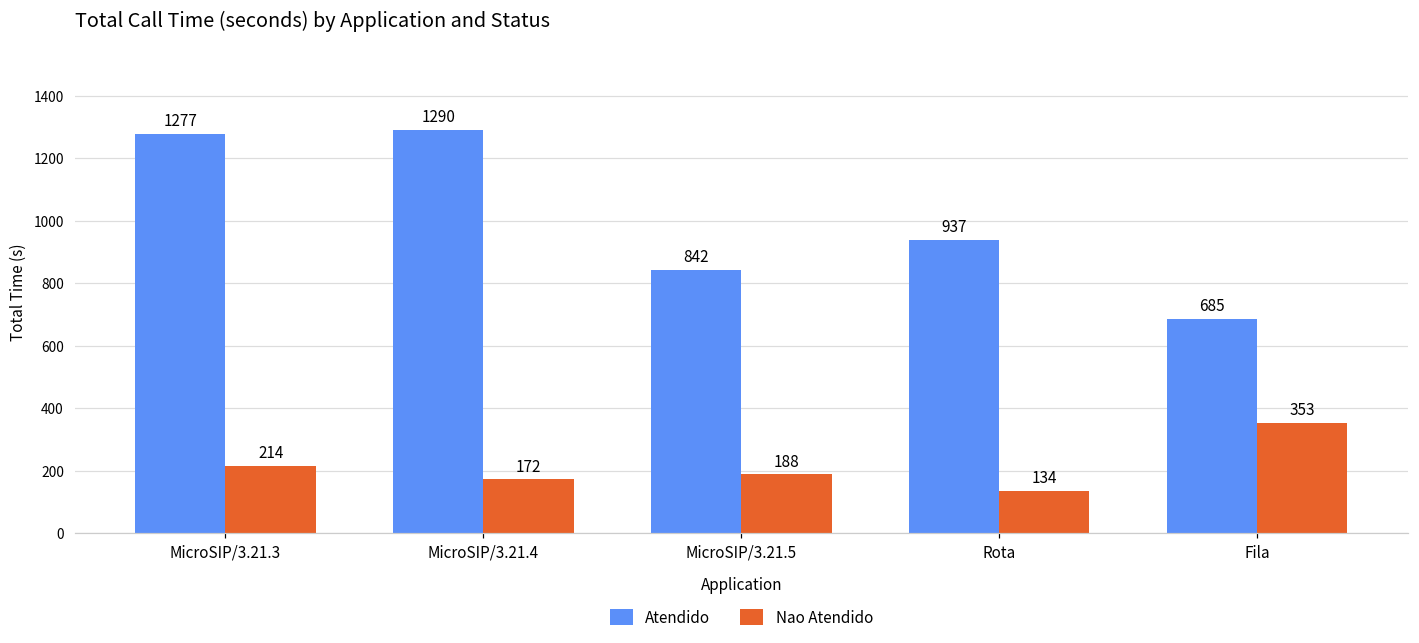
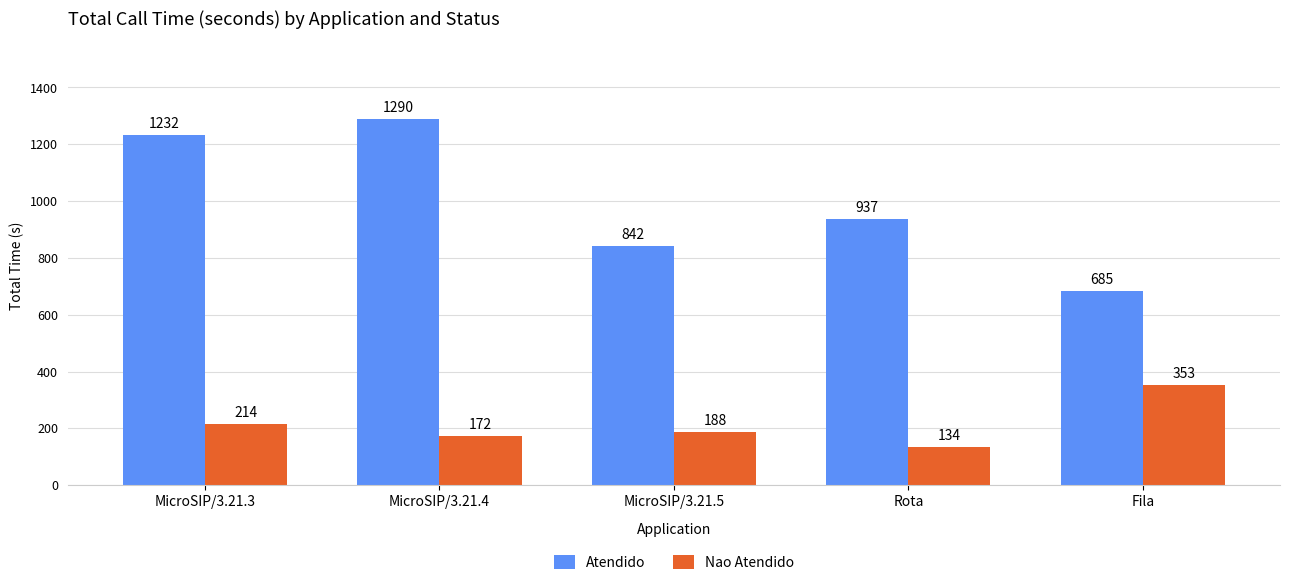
Atendido, MicroSIP/3.21.3: 1277 -> 1232
